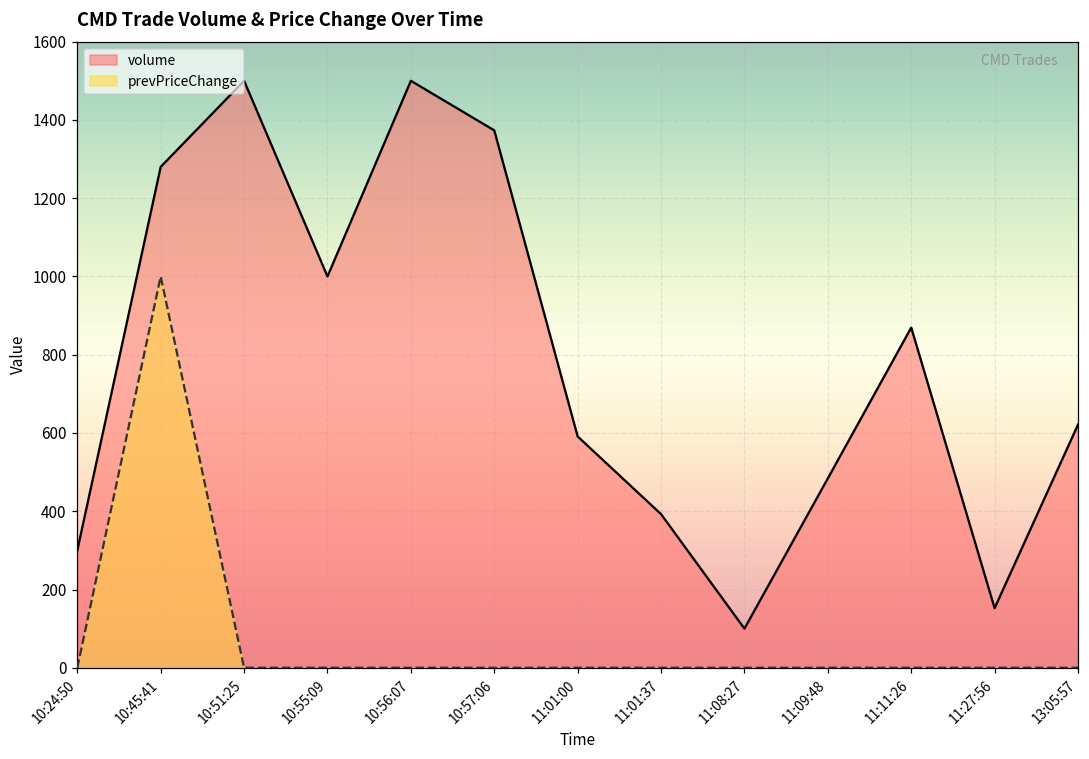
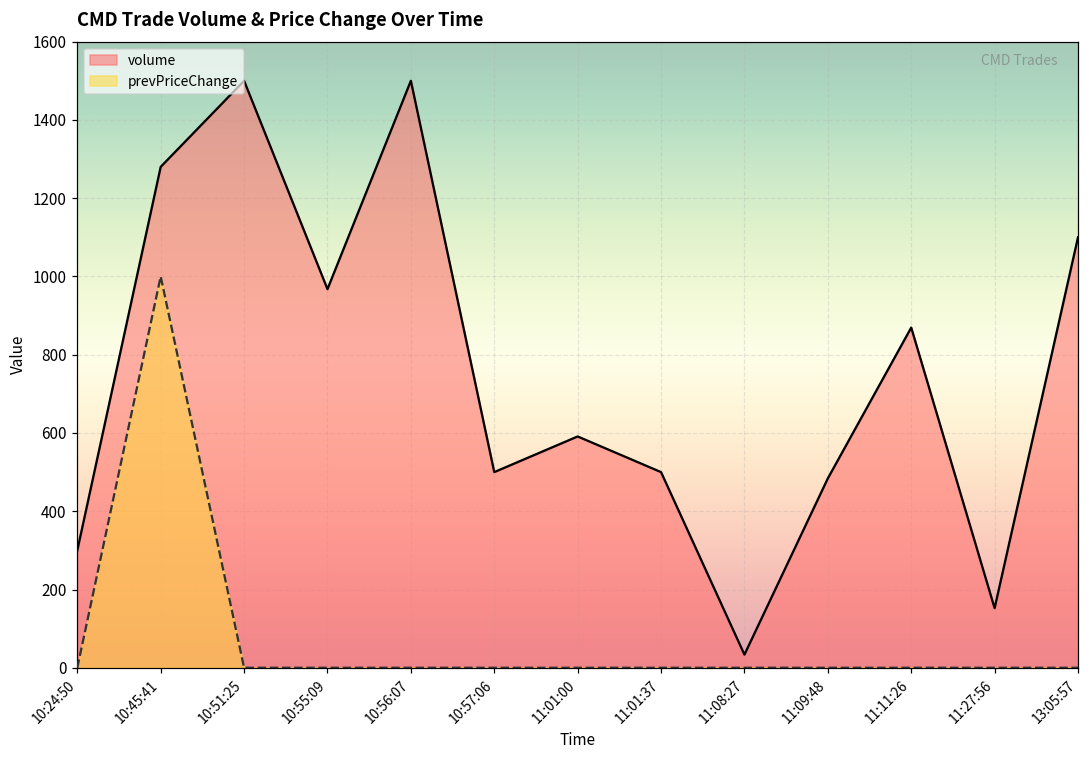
volume, 10:55:09: 1000 -> 970
volume, 10:57:06: 1370 -> 500
volume, 11:01:37: 390 -> 500
volume, 11:08:27: 100 -> 30
volume, 13:05:57: 620 -> 1100
